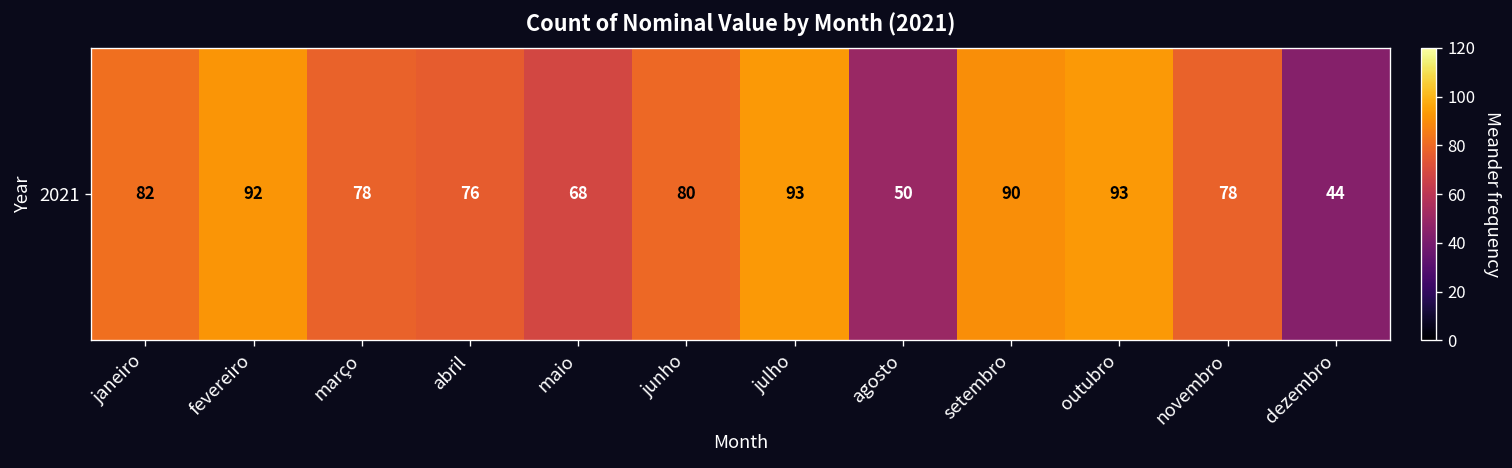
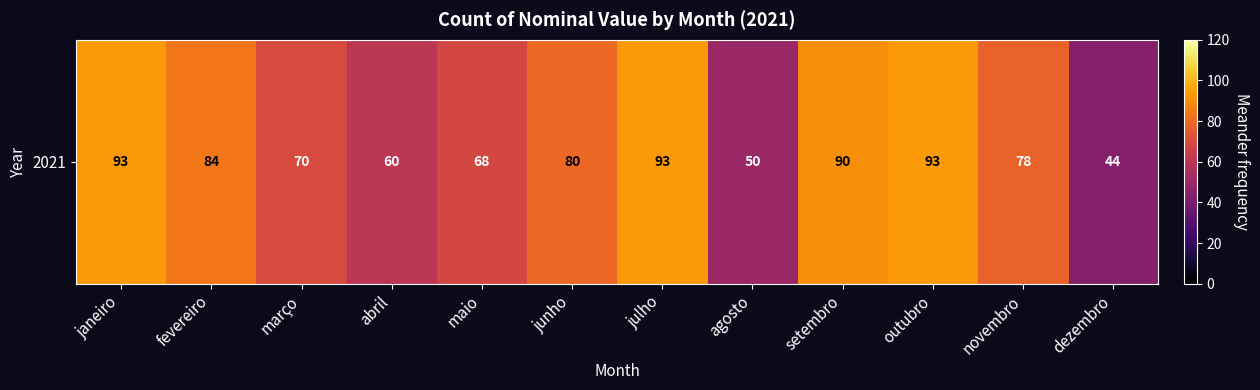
2021, janeiro: 82 -> 93
2021, fevereiro: 92 -> 84
2021, março: 78 -> 70
2021, abril: 76 -> 60
